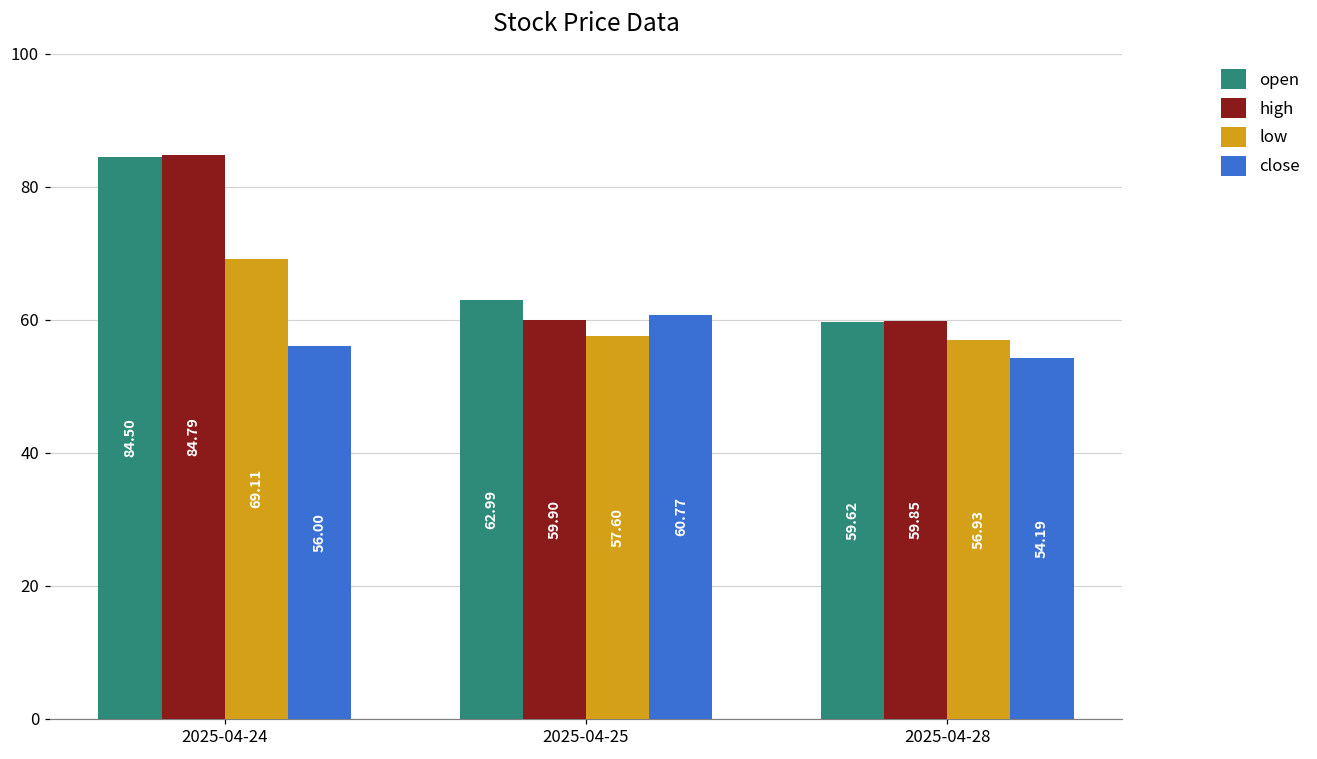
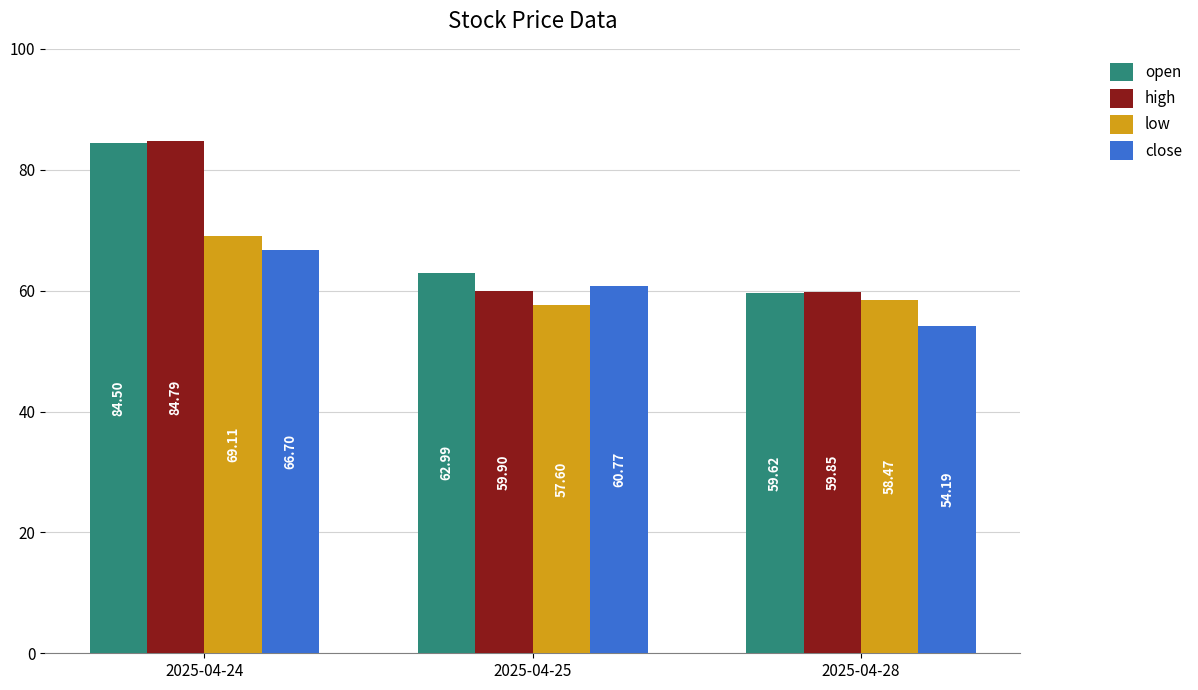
close, 2025-04-24: 56.00 -> 66.70
low, 2025-04-28: 56.93 -> 58.47
